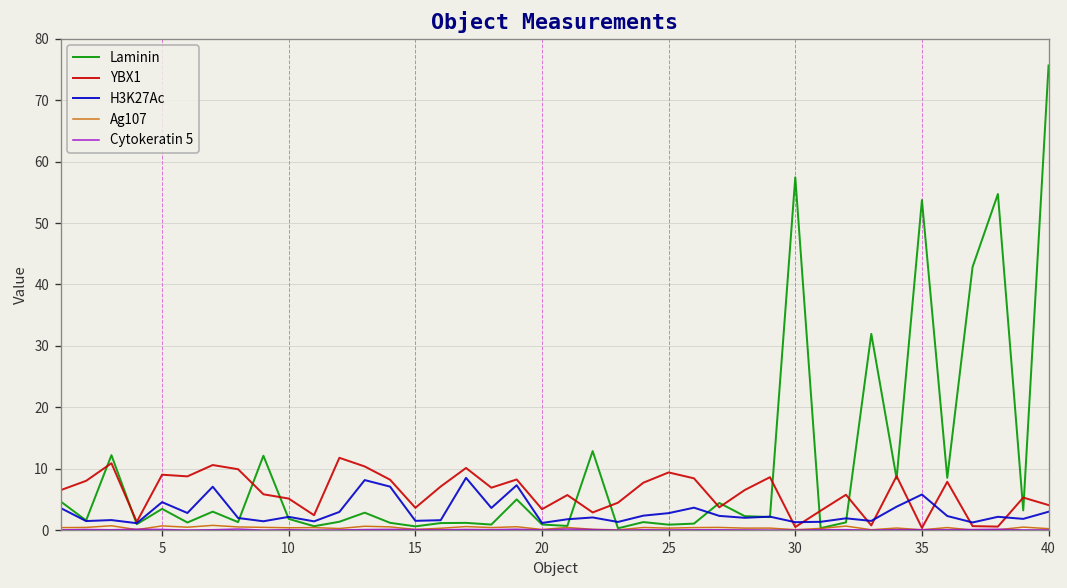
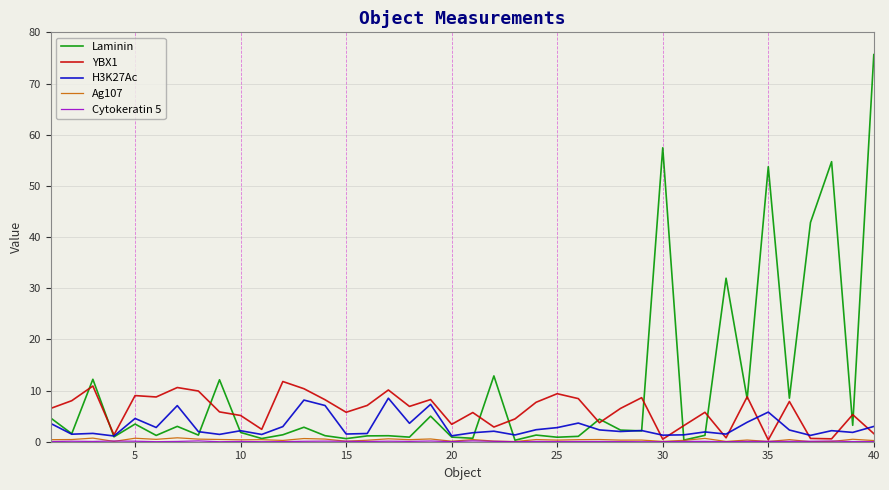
YBX1, 15: 4 -> 6
YBX1, 40: 4 -> 2
